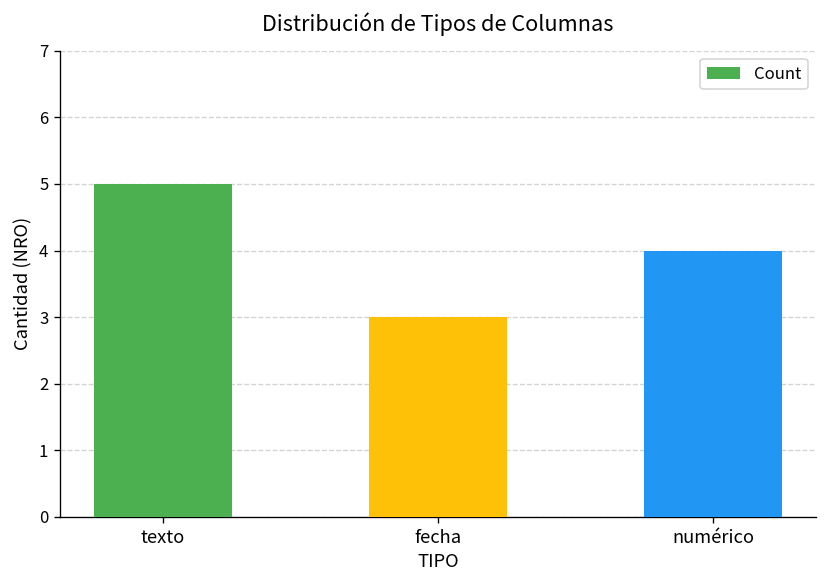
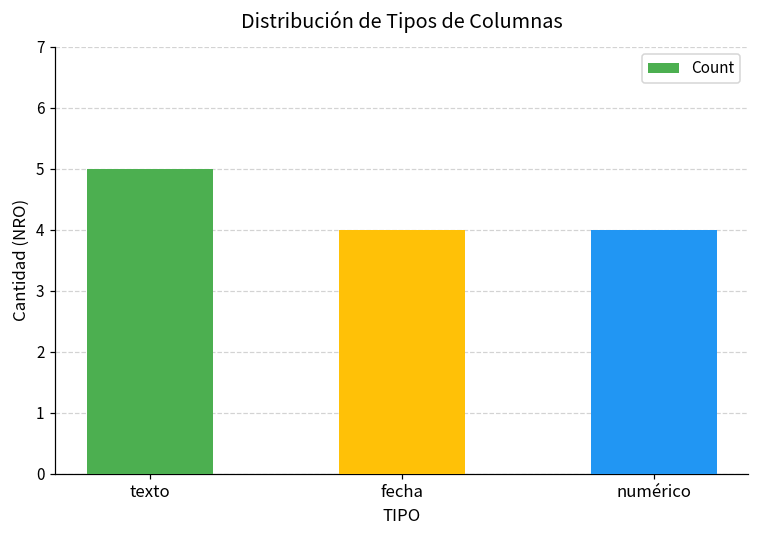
fecha: 3 -> 4
